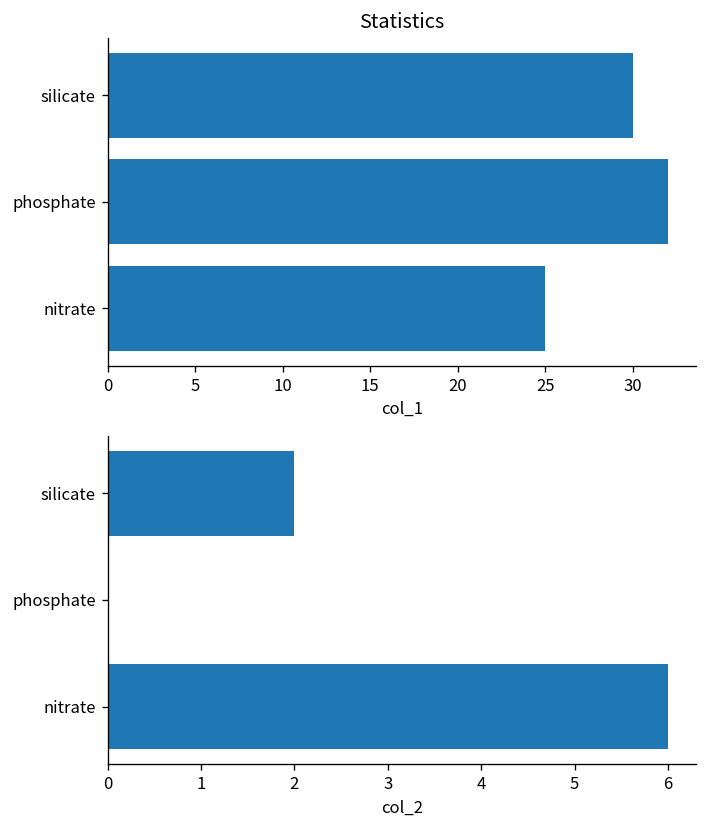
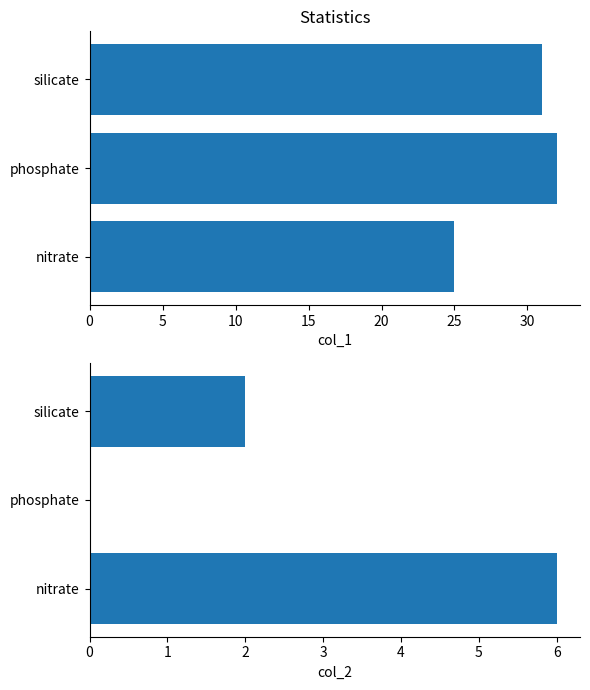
Statistics, silicate: 30 -> 31
